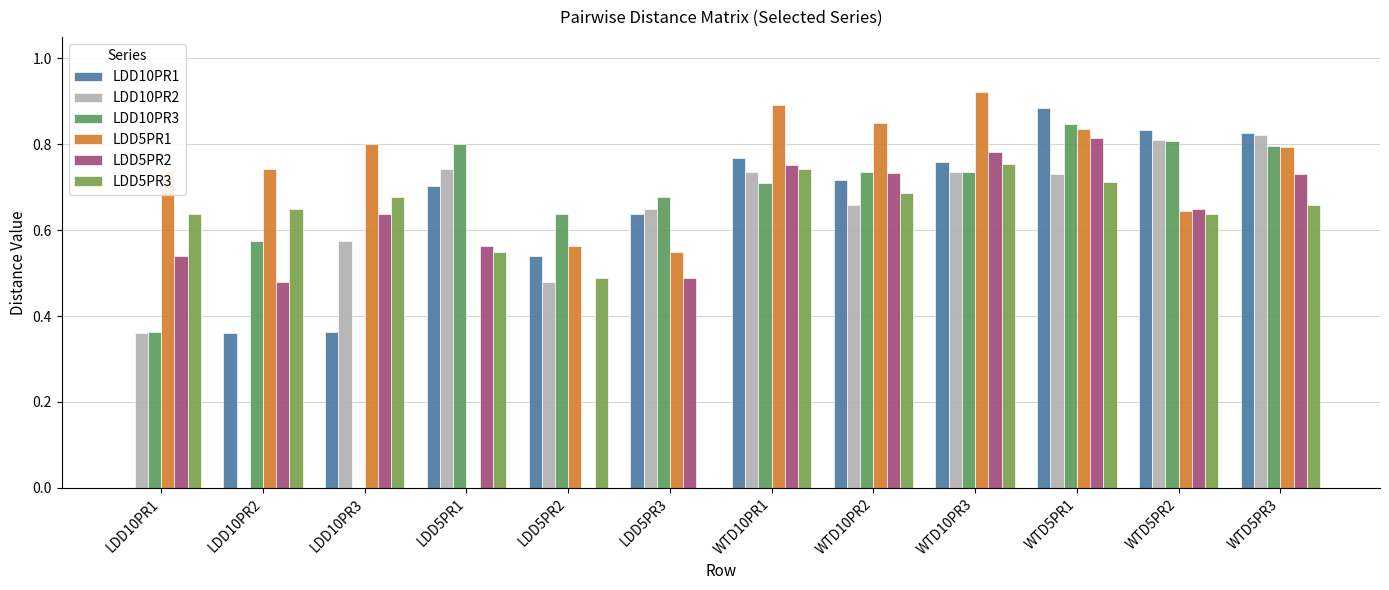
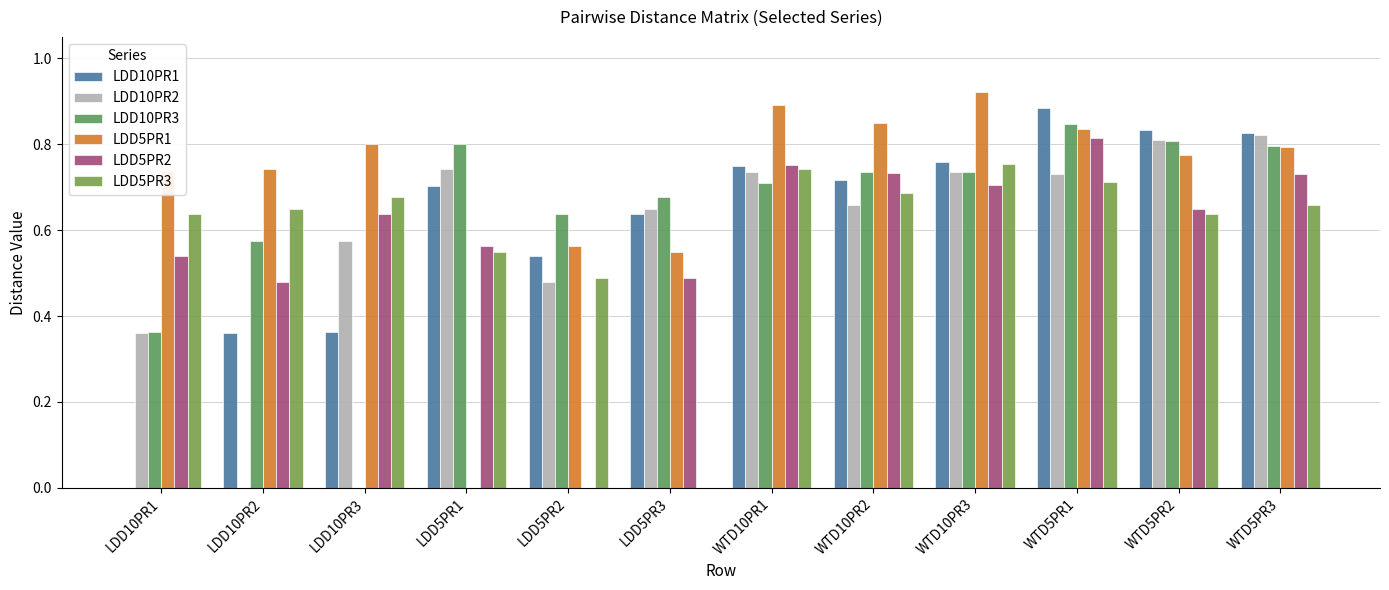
LDD10PR1, WTD10PR1: 0.77 -> 0.75
LDD5PR2, WTD10PR3: 0.78 -> 0.71
LDD5PR1, WTD5PR2: 0.65 -> 0.78
